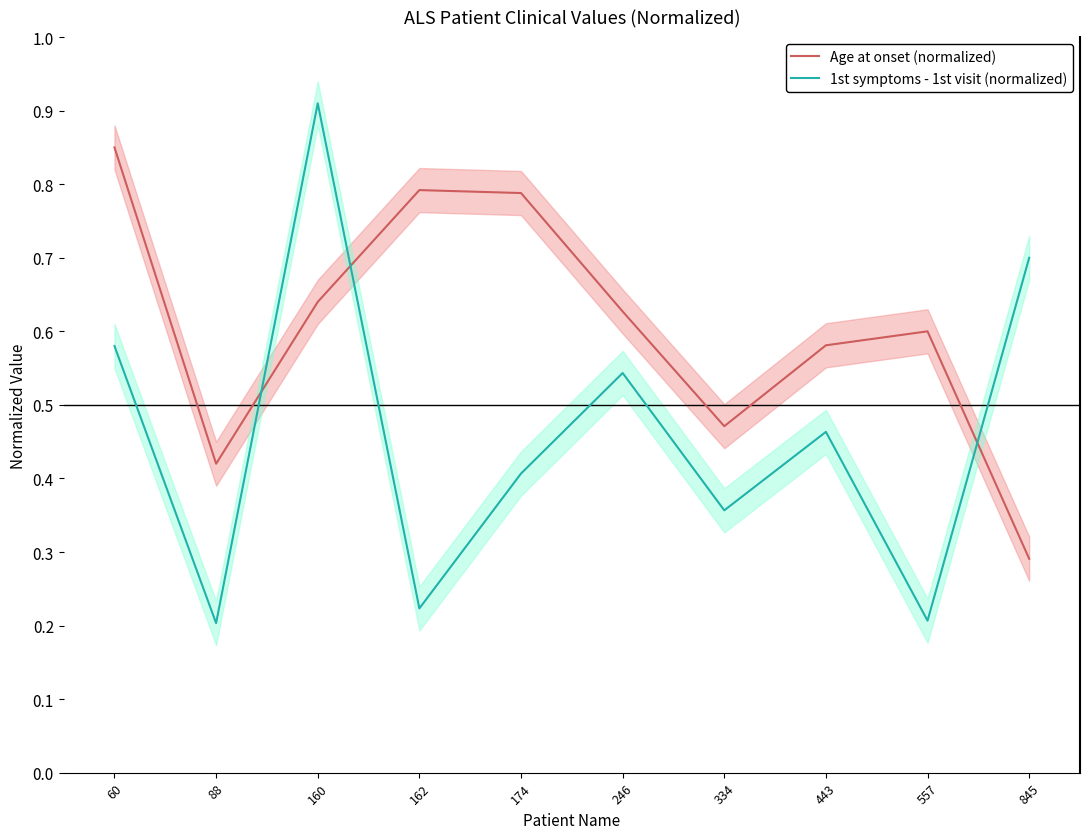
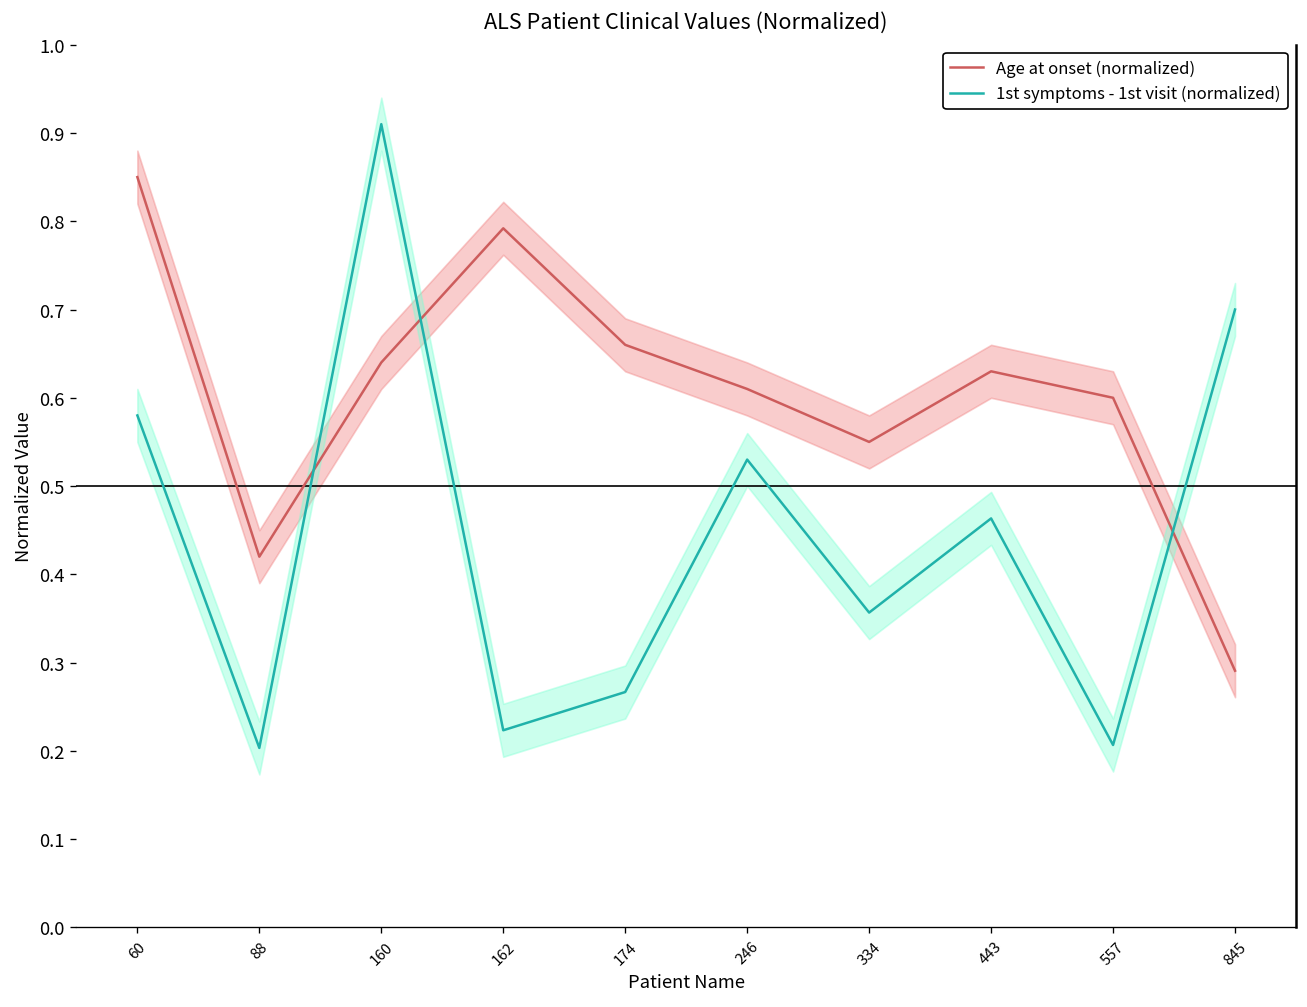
Age at onset (normalized), 174: 0.79 -> 0.66
1st symptoms - 1st visit (normalized), 174: 0.41 -> 0.27
Age at onset (normalized), 246: 0.63 -> 0.61
1st symptoms - 1st visit (normalized), 246: 0.54 -> 0.53
Age at onset (normalized), 334: 0.47 -> 0.55
Age at onset (normalized), 443: 0.58 -> 0.63
